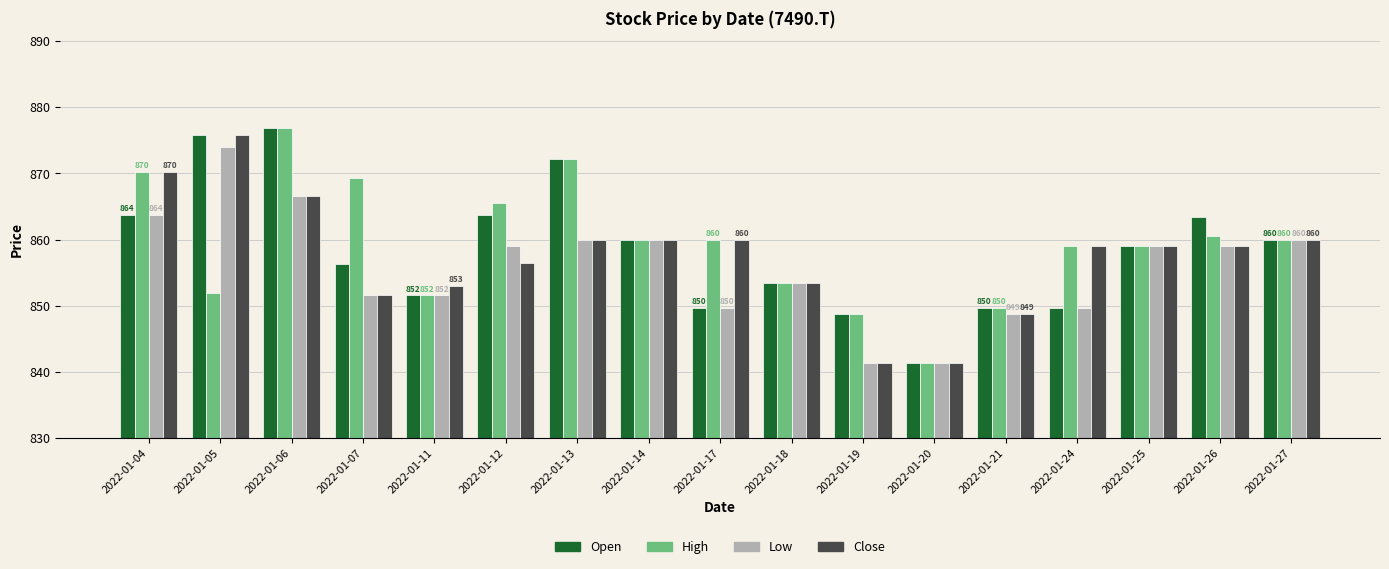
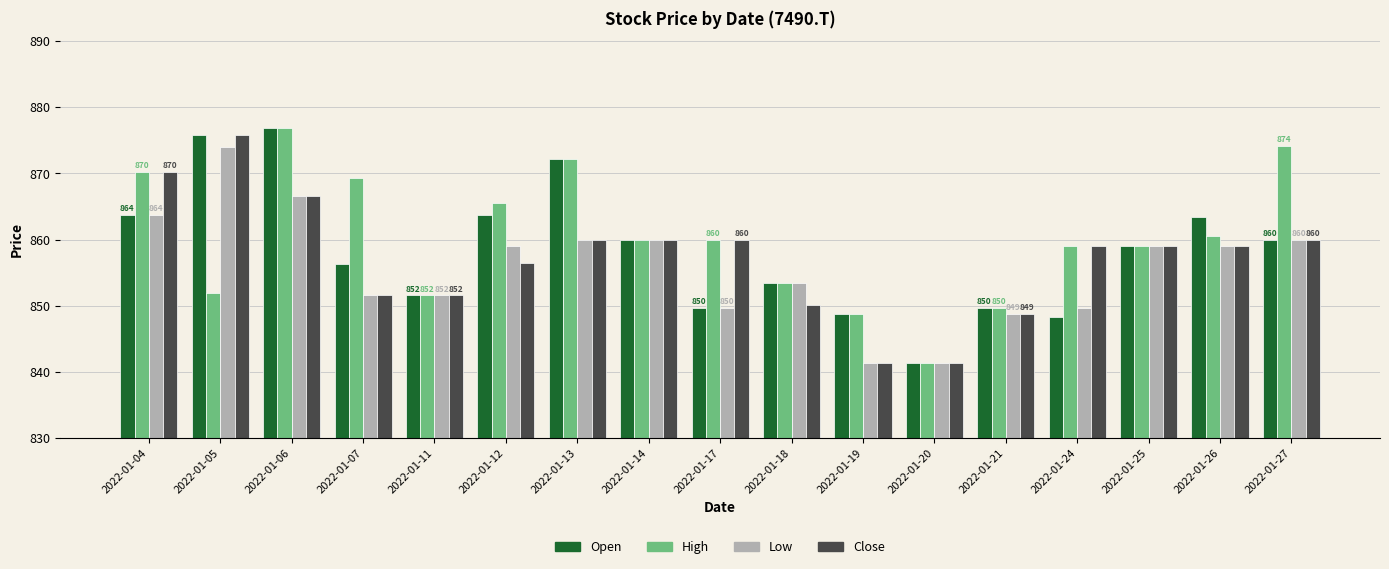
Close, 2022-01-11: 853 -> 852
Close, 2022-01-18: 853 -> 850
Open, 2022-01-24: 850 -> 848
High, 2022-01-27: 860 -> 874
